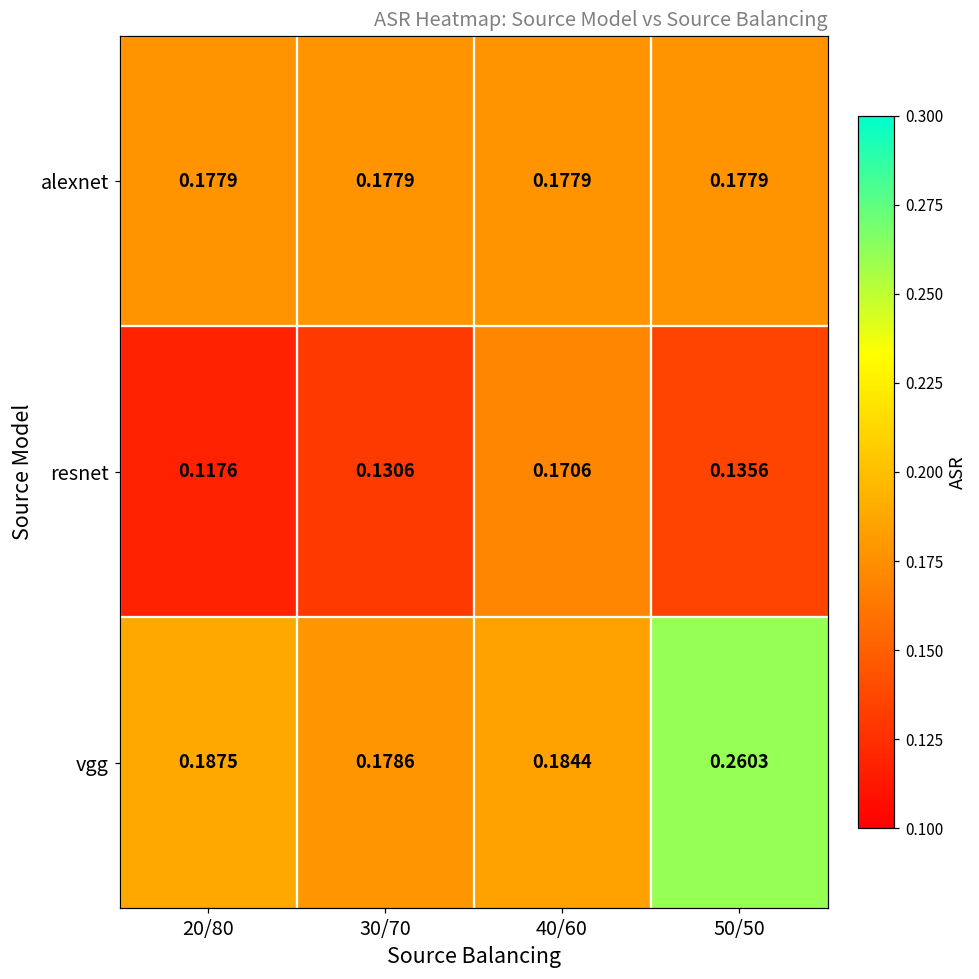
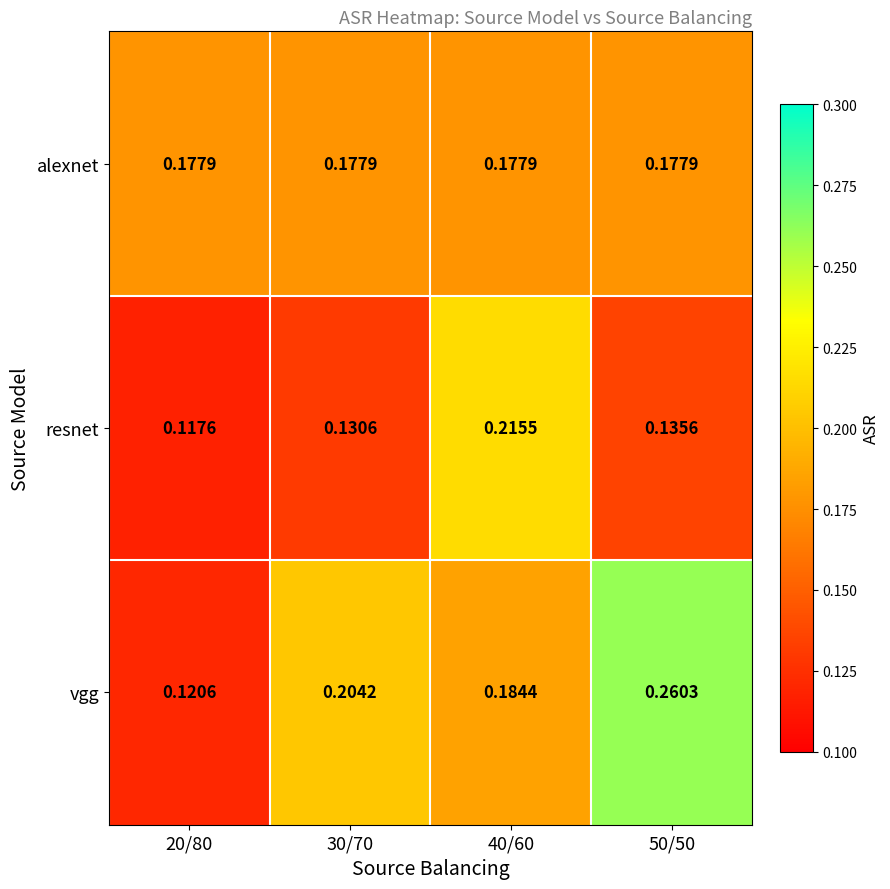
resnet, 40/60: 0.1706 -> 0.2155
vgg, 20/80: 0.1875 -> 0.1206
vgg, 30/70: 0.1786 -> 0.2042
